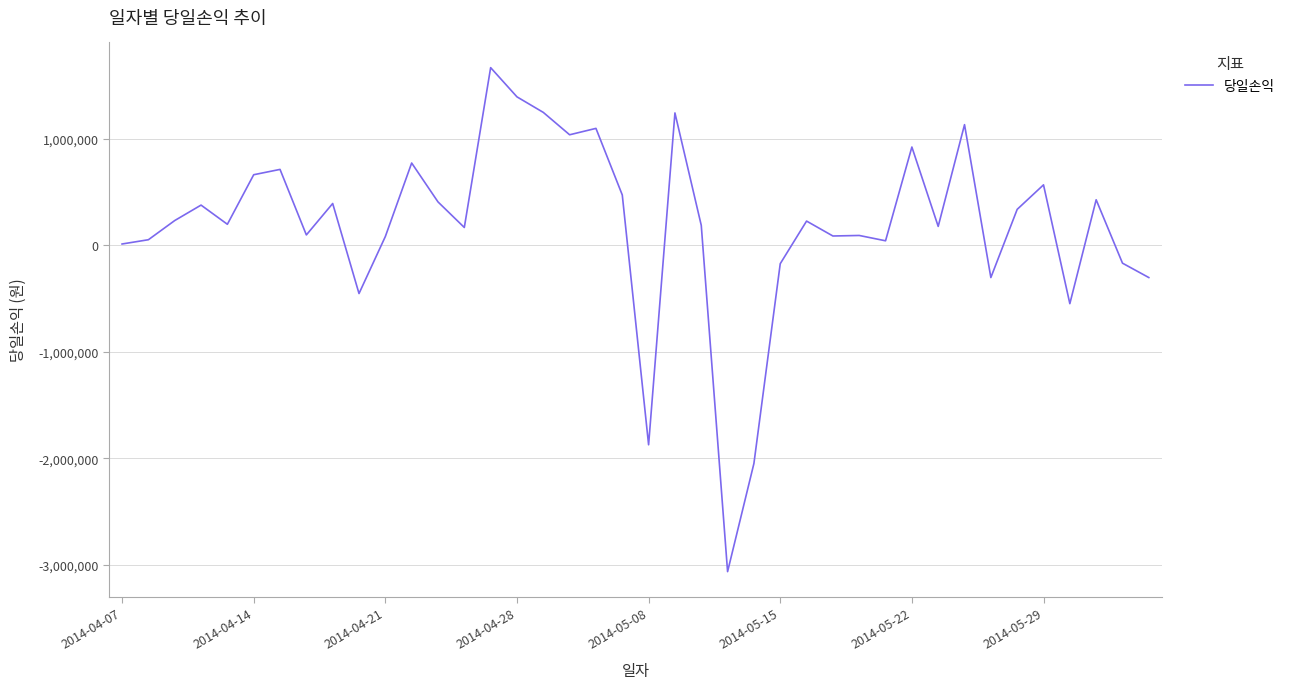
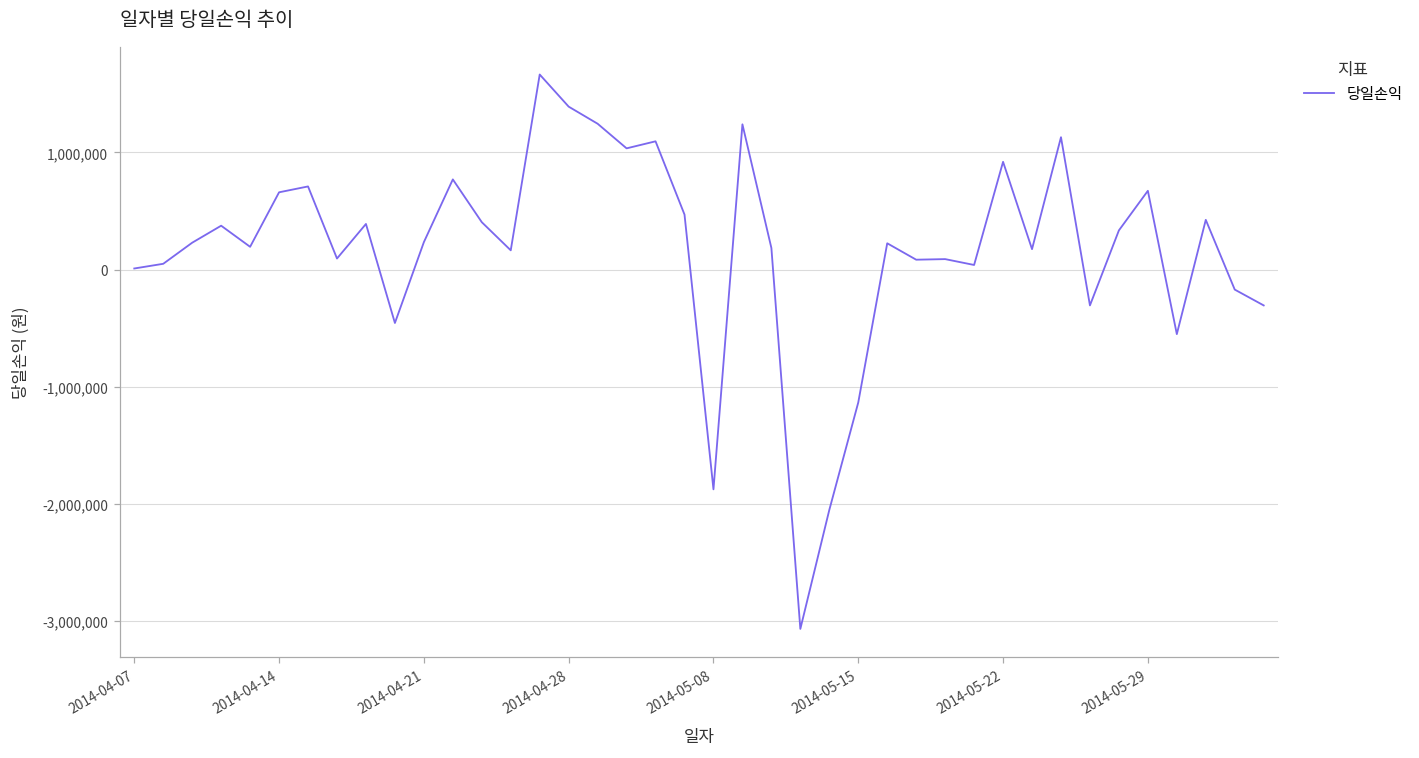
2014-04-21: 80,000 -> 230,000
2014-05-15: -180,000 -> -1,130,000
2014-05-29: 570,000 -> 670,000
